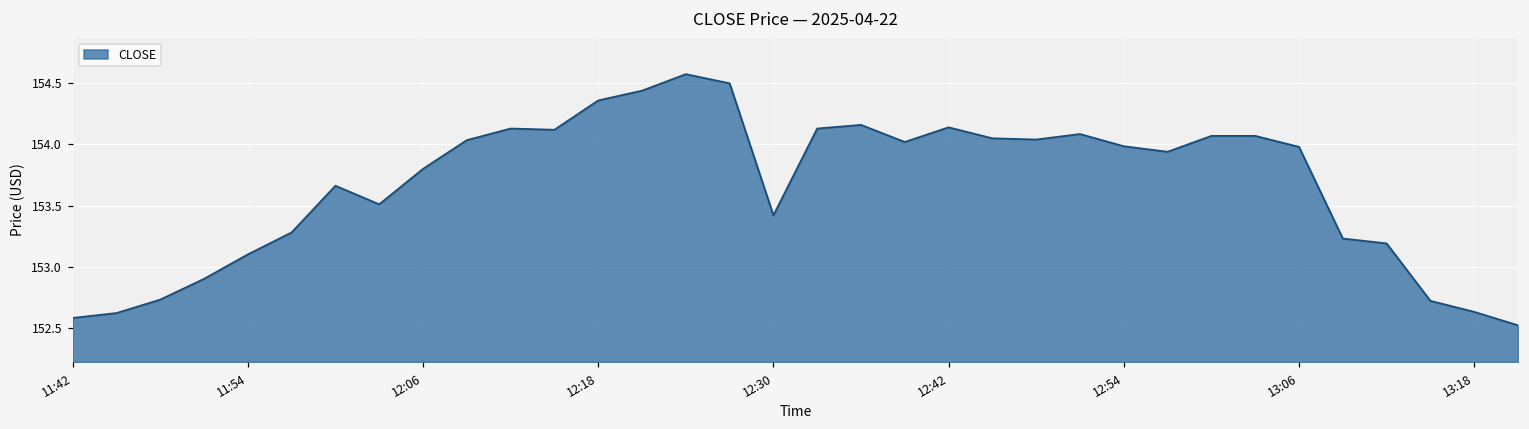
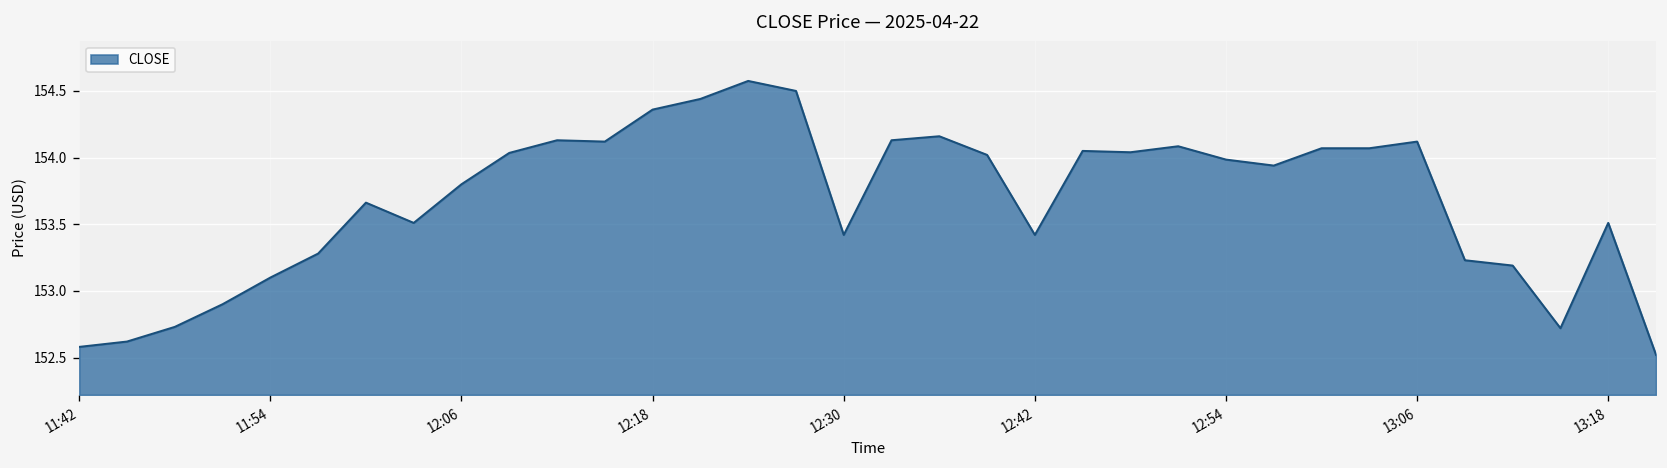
12:42: 154.14 -> 153.42
13:06: 153.98 -> 154.12
13:18: 152.63 -> 153.51
